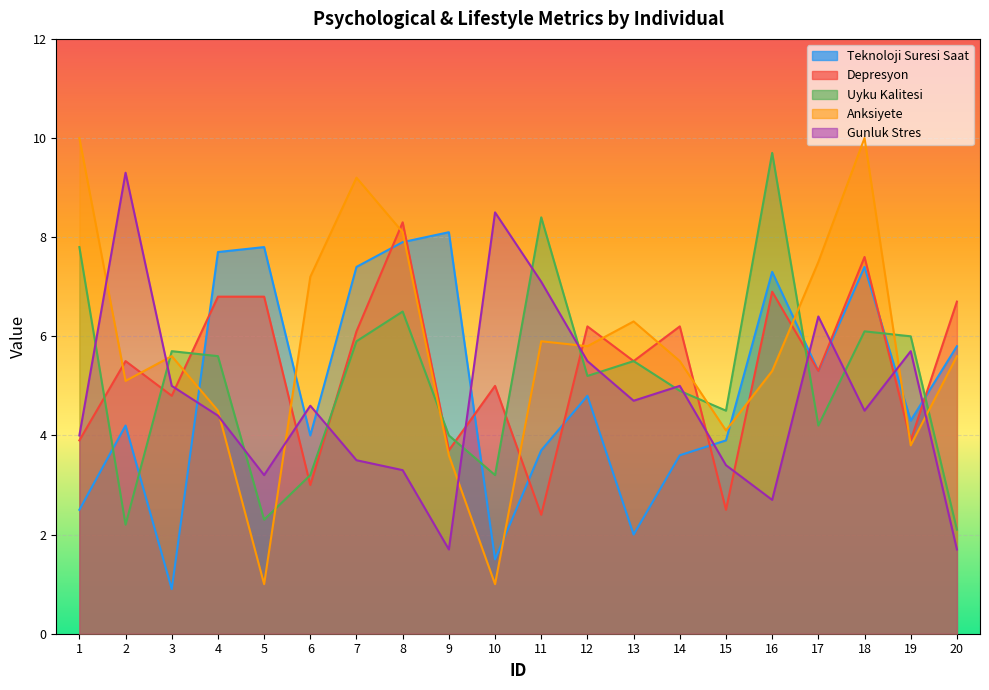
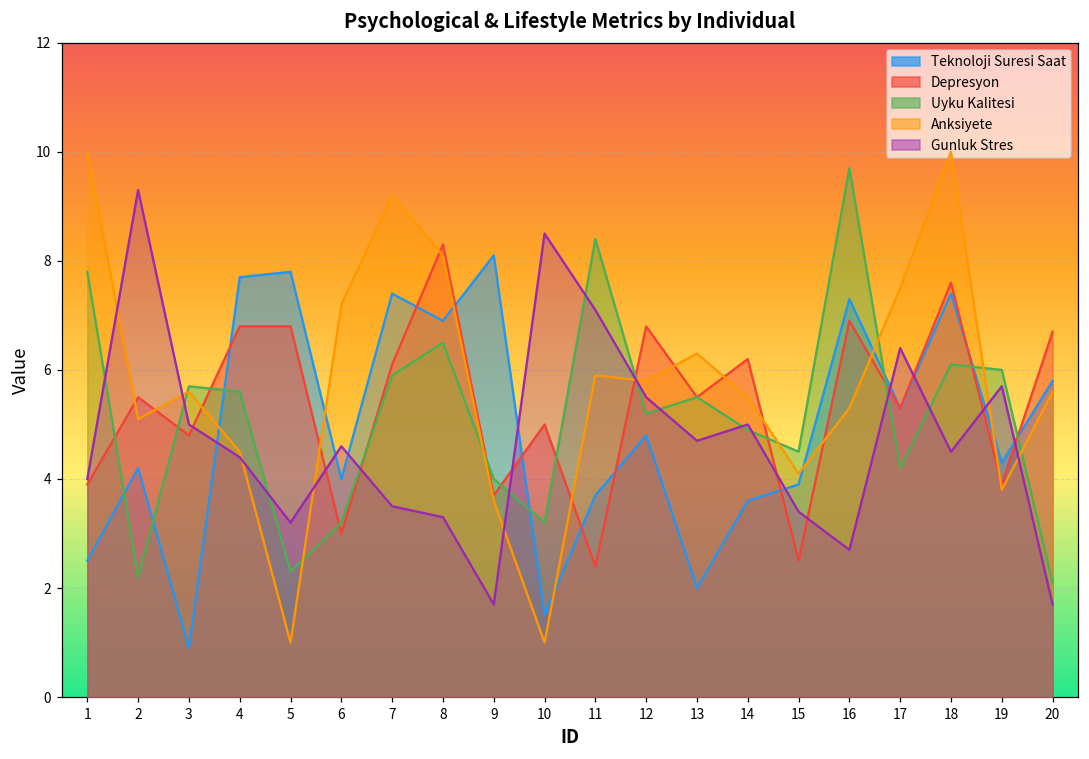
Teknoloji Suresi Saat, 8: 7.9 -> 6.9
Depresyon, 12: 6.2 -> 6.8
